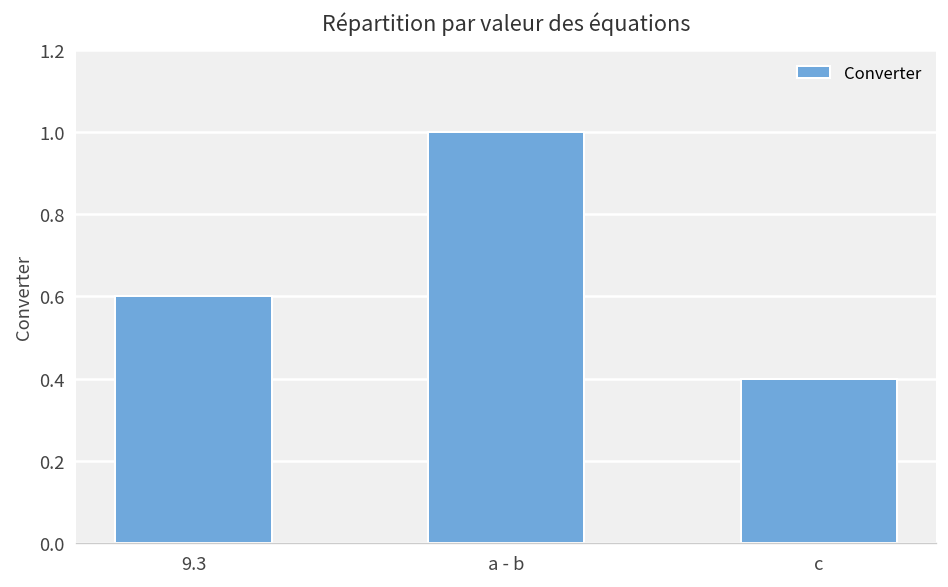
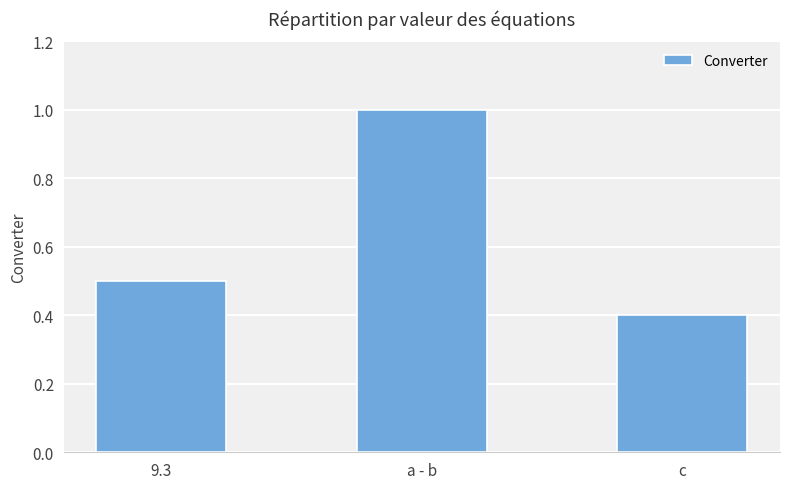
9.3: 0.6 -> 0.5
